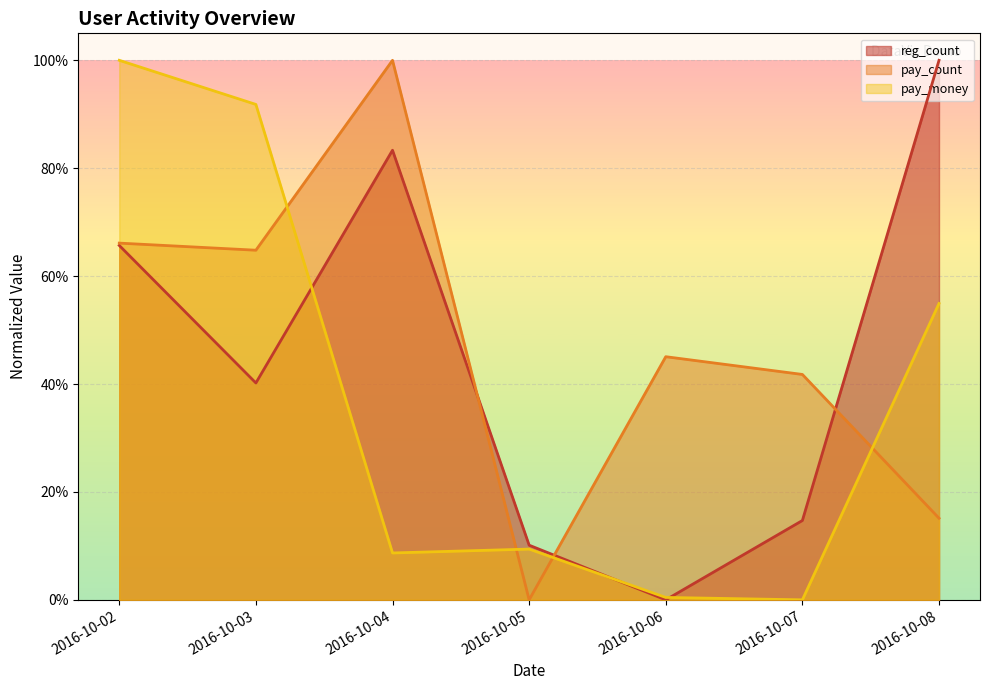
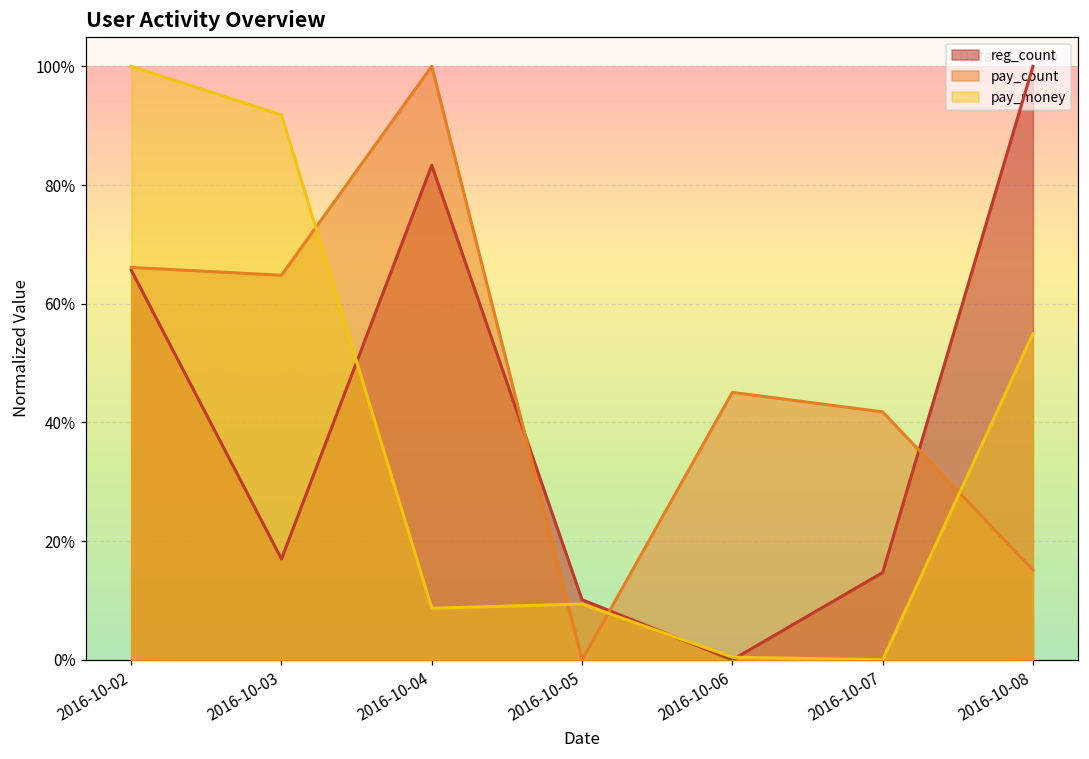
reg_count, 2016-10-03: 40% -> 17%
